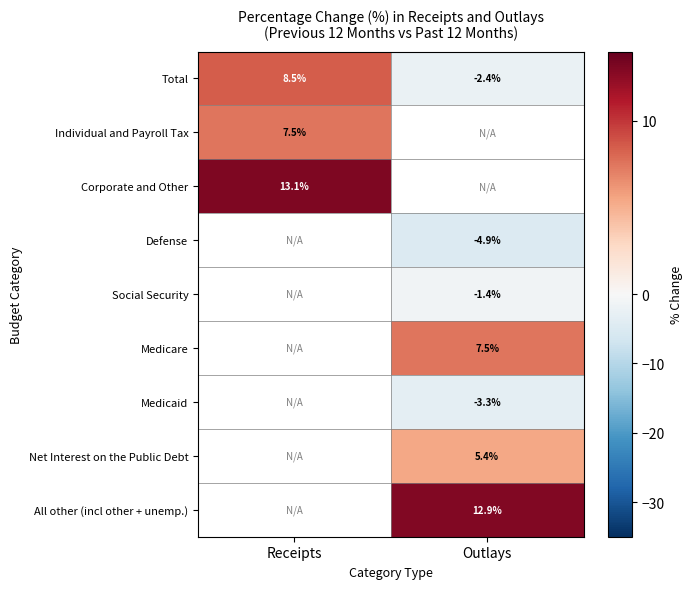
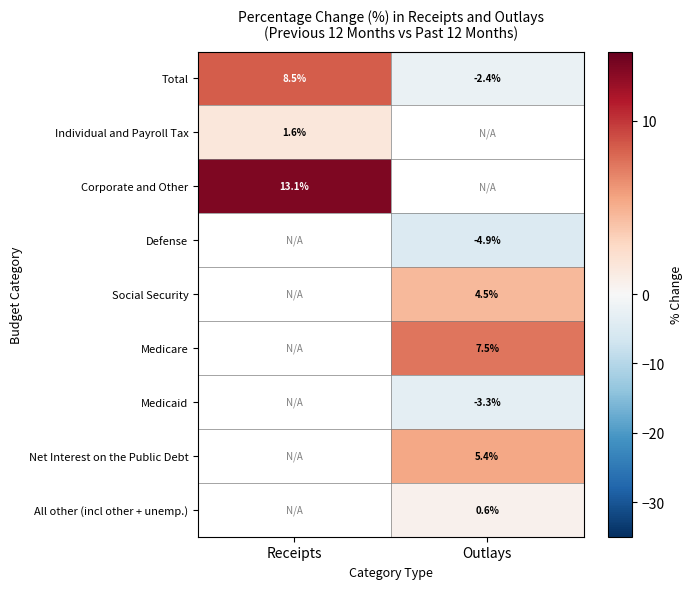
Individual and Payroll Tax, Receipts: 7.5% -> 1.6%
Social Security, Outlays: -1.4% -> 4.5%
All other (incl other + unemp.), Outlays: 12.9% -> 0.6%
